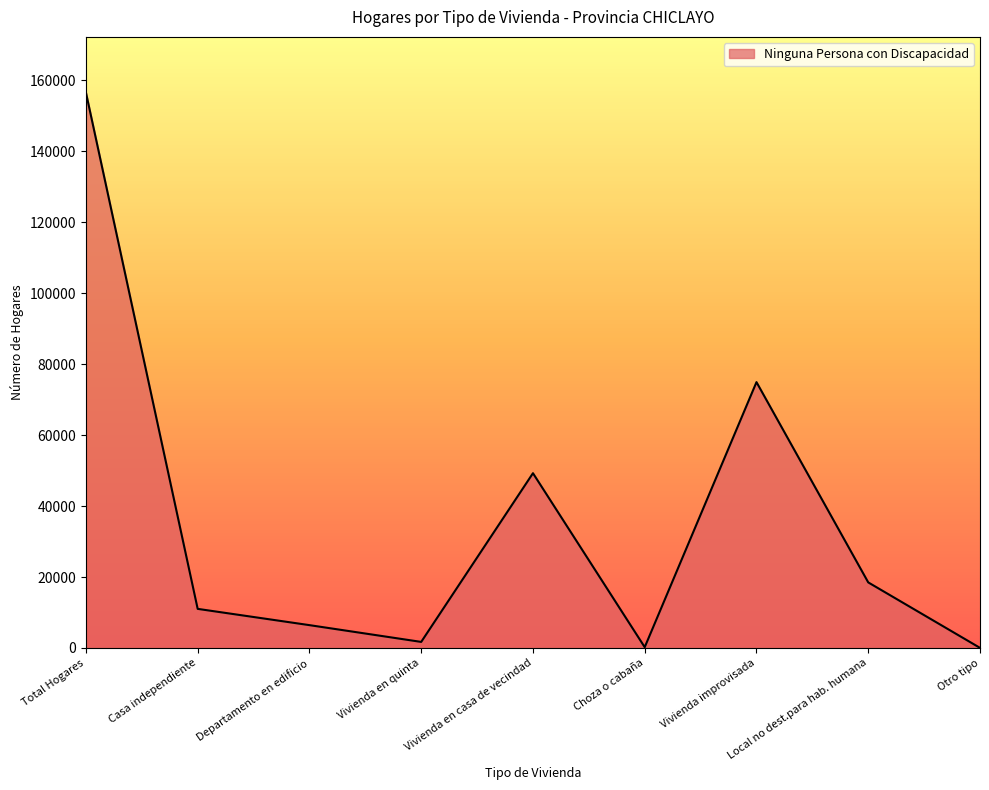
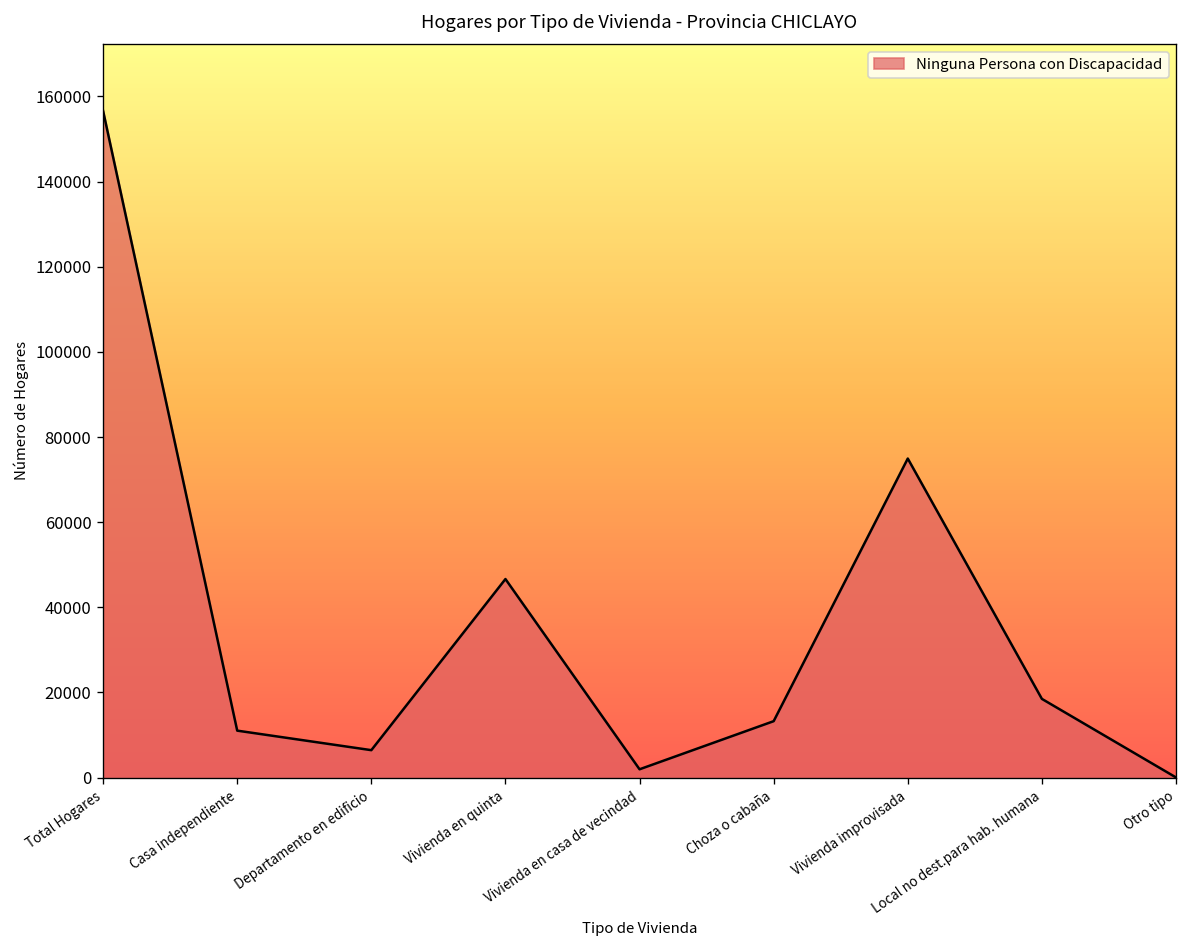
Vivienda en quinta: 2000 -> 47000
Vivienda en casa de vecindad: 49000 -> 2000
Choza o cabaña: 0 -> 13000
